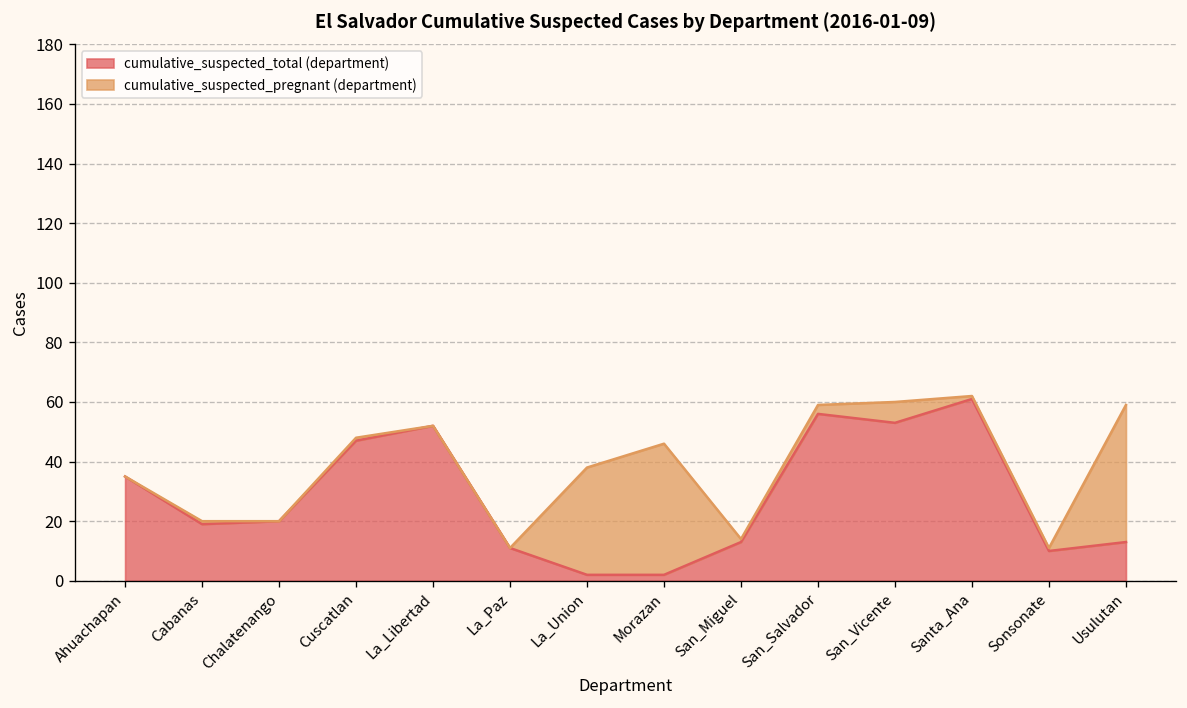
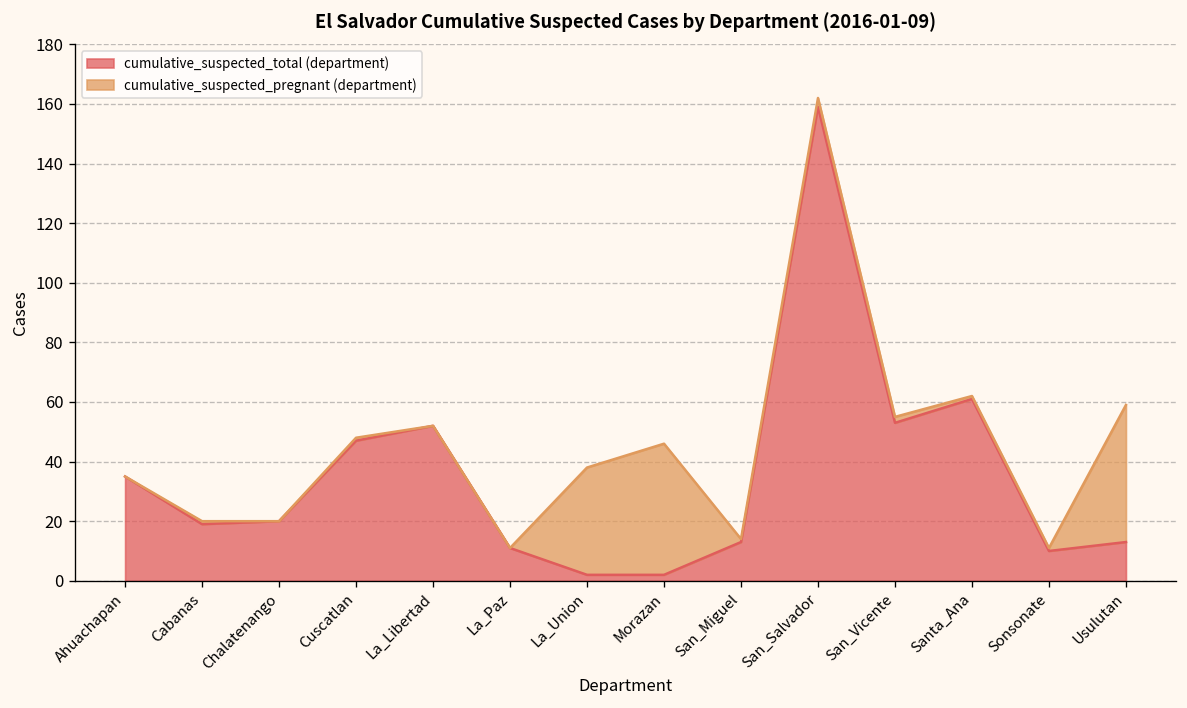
cumulative_suspected_total (department), San_Salvador: 56 -> 159
cumulative_suspected_pregnant (department), San_Vicente: 7 -> 2
